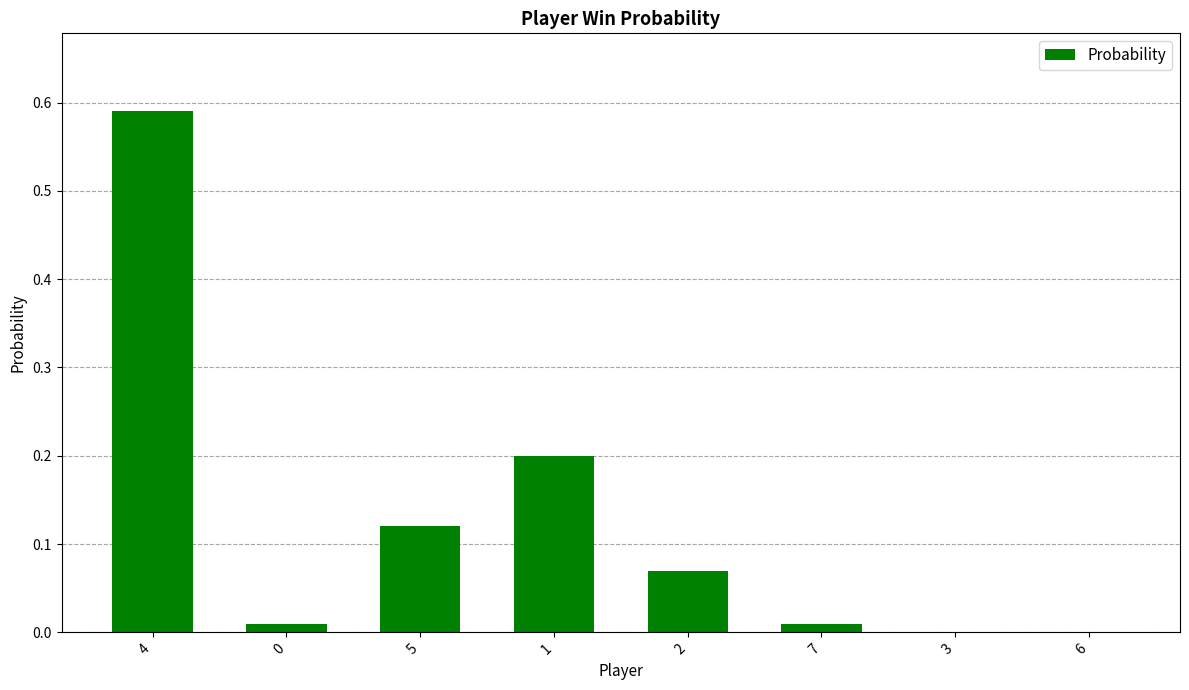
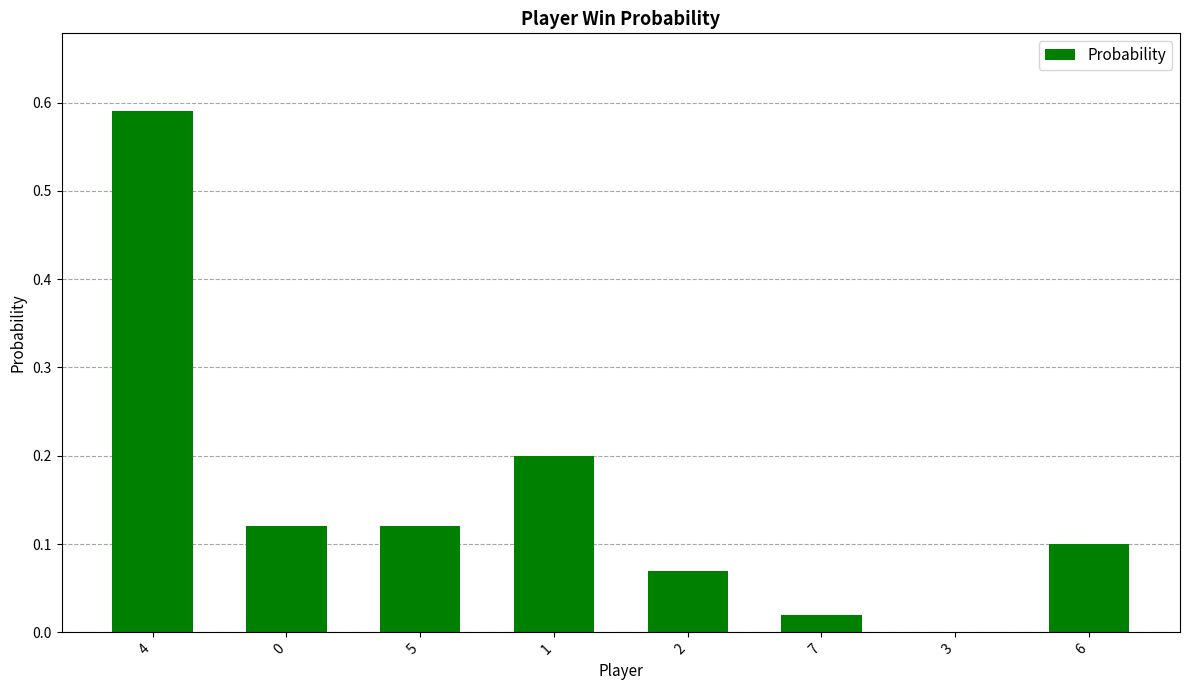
0: 0.01 -> 0.12
7: 0.01 -> 0.02
6: 0.0 -> 0.1
